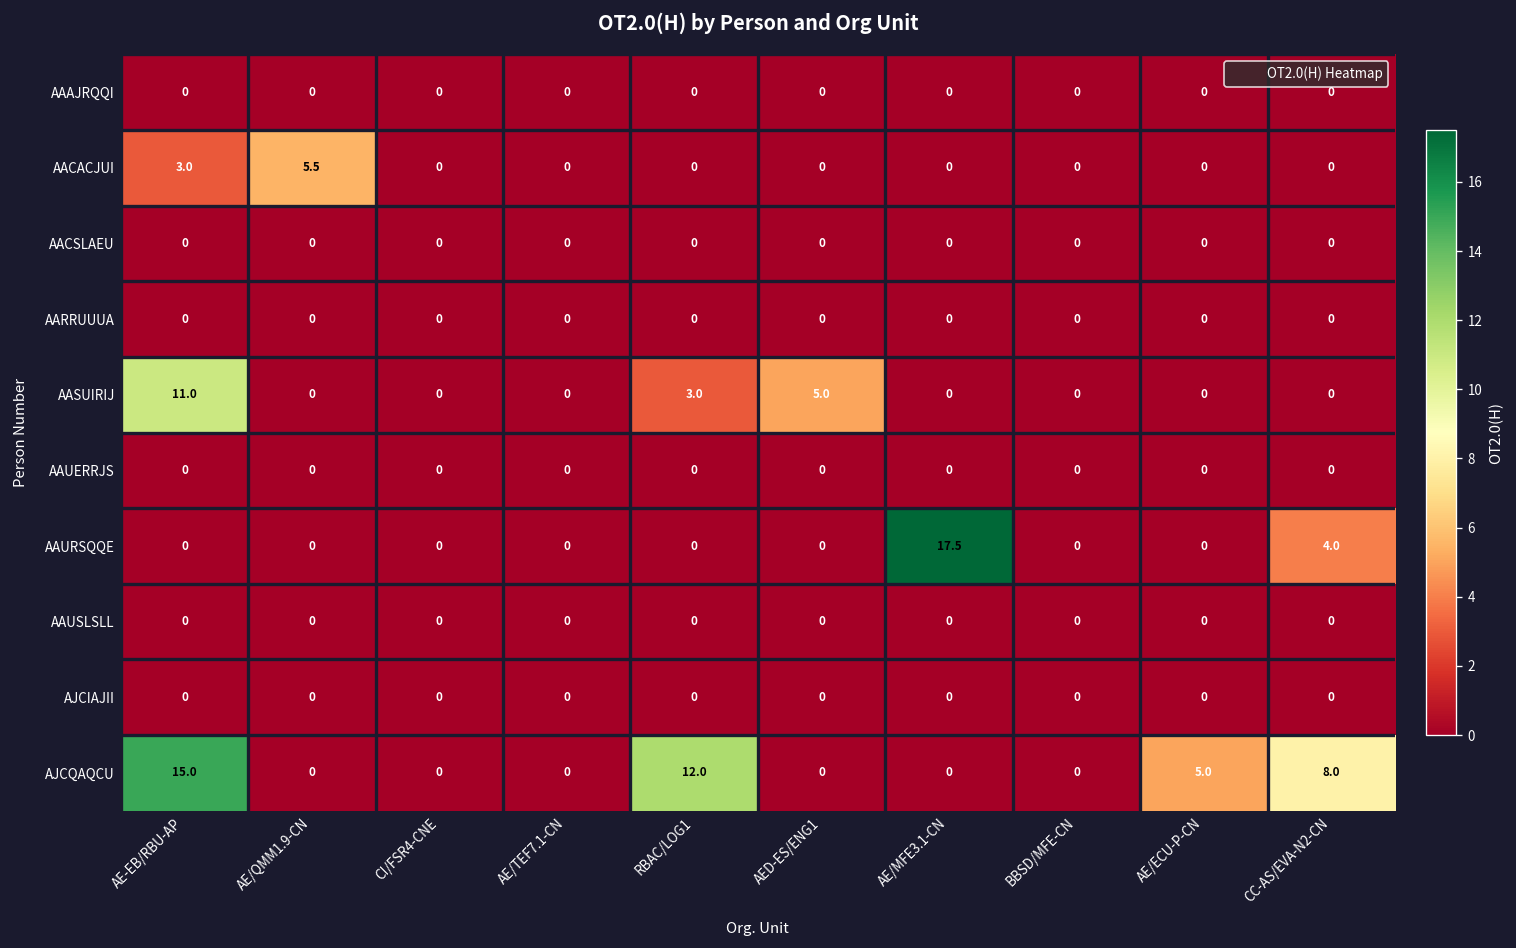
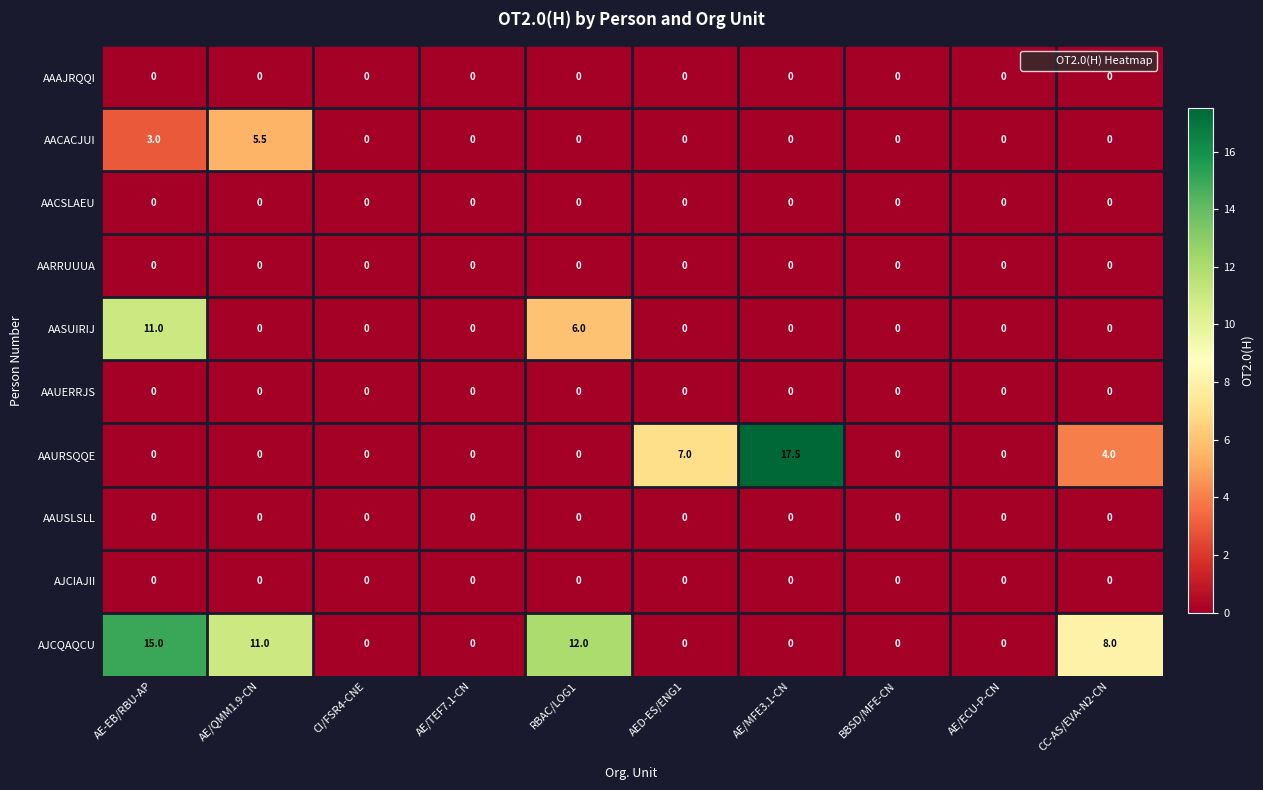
AASUIRIJ, RBAC/LOG1: 3.0 -> 6.0
AASUIRIJ, AED-ES/ENG1: 5.0 -> 0
AAURSQQE, AED-ES/ENG1: 0 -> 7.0
AJCQAQCU, AE/QMM1.9-CN: 0 -> 11.0
AJCQAQCU, AE/ECU-P-CN: 5.0 -> 0
